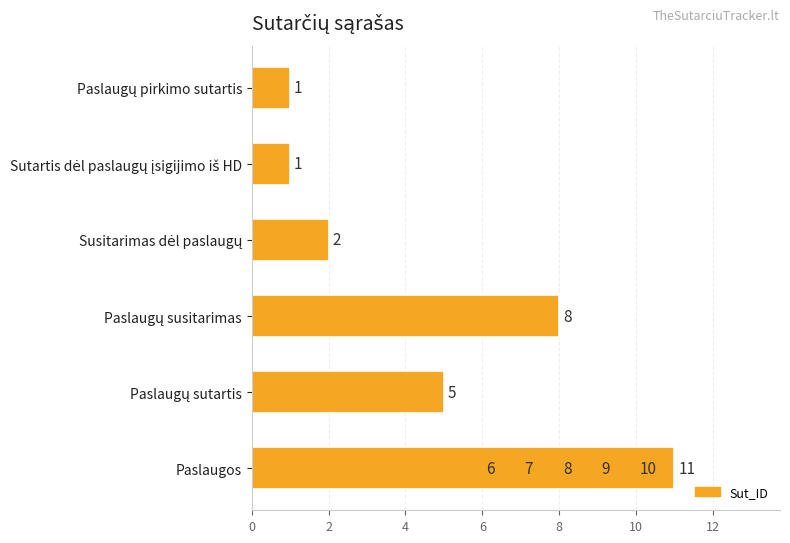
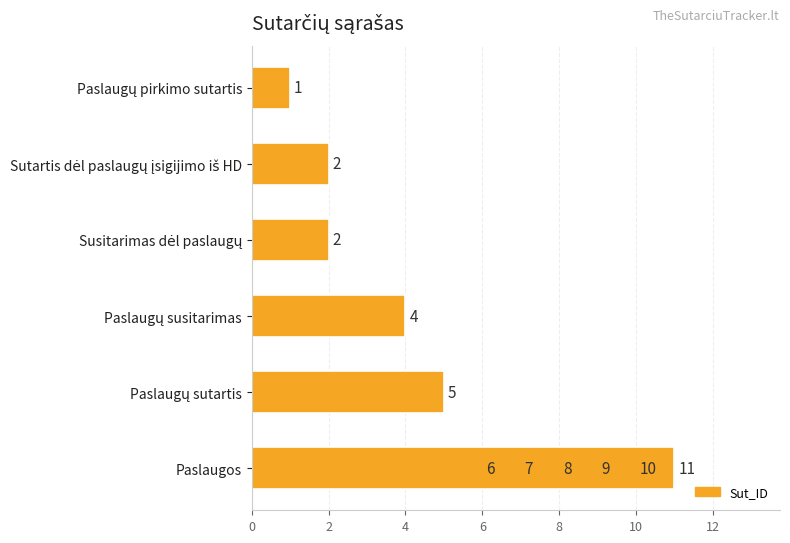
Sutartis dėl paslaugų įsigijimo iš HD: 1 -> 2
Paslaugų susitarimas: 8 -> 4
